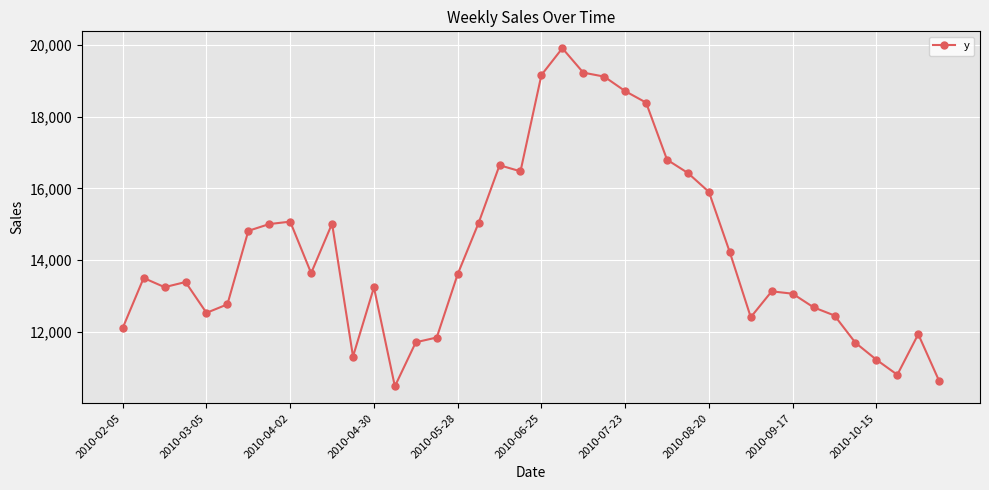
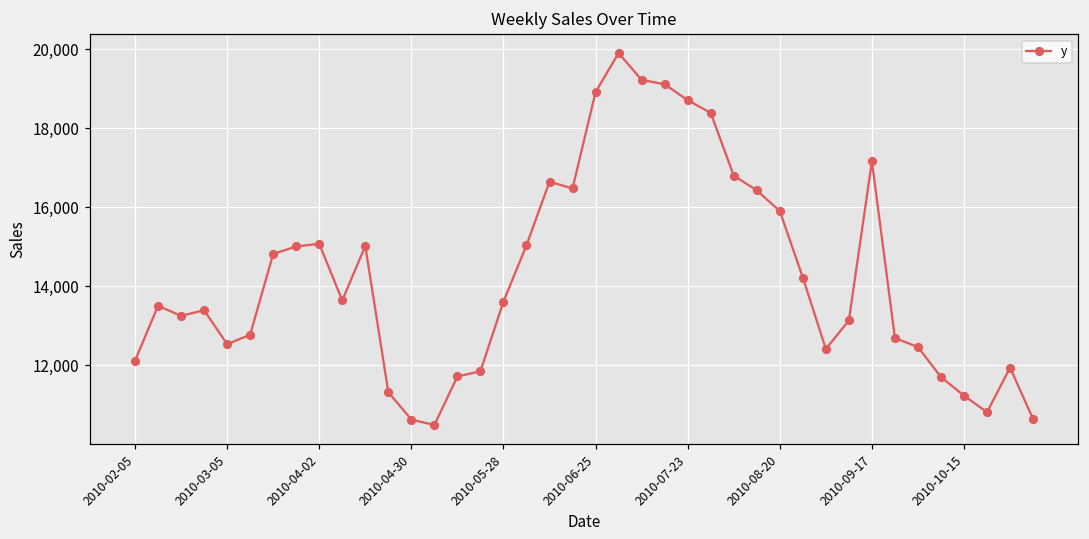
2010-04-30: 13,200 -> 10,600
2010-06-25: 19,200 -> 18,900
2010-09-17: 13,100 -> 17,200
